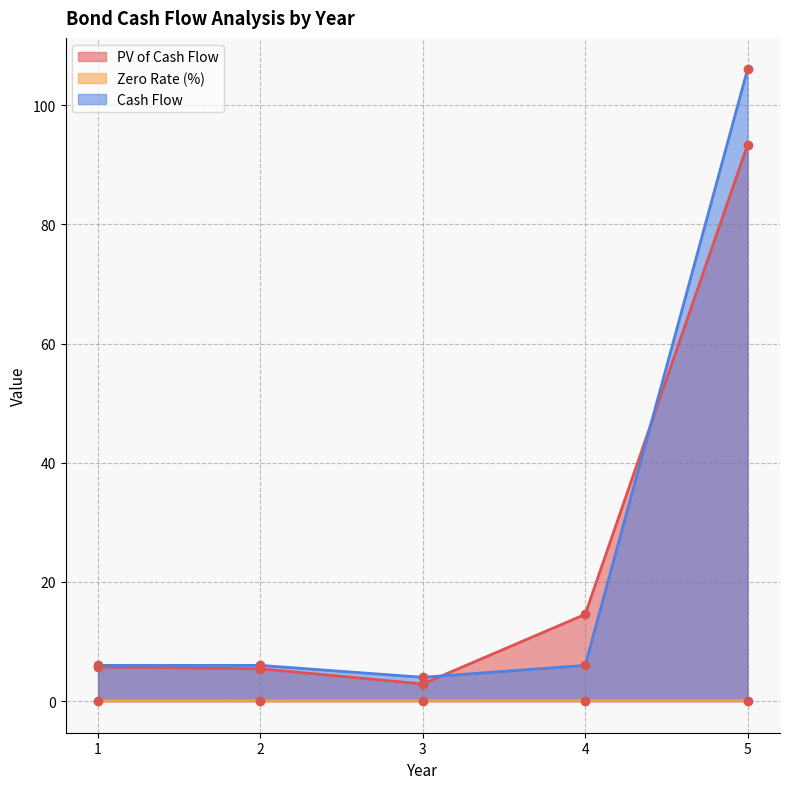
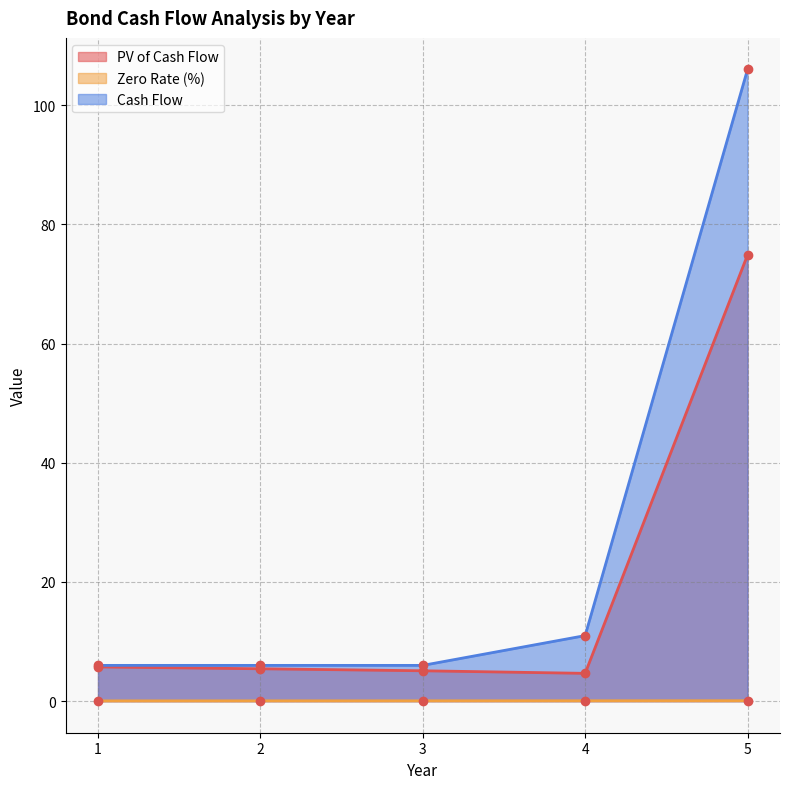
PV of Cash Flow, 3: 3 -> 5
Cash Flow, 3: 4 -> 6
PV of Cash Flow, 4: 15 -> 5
Cash Flow, 4: 6 -> 11
PV of Cash Flow, 5: 93 -> 75
